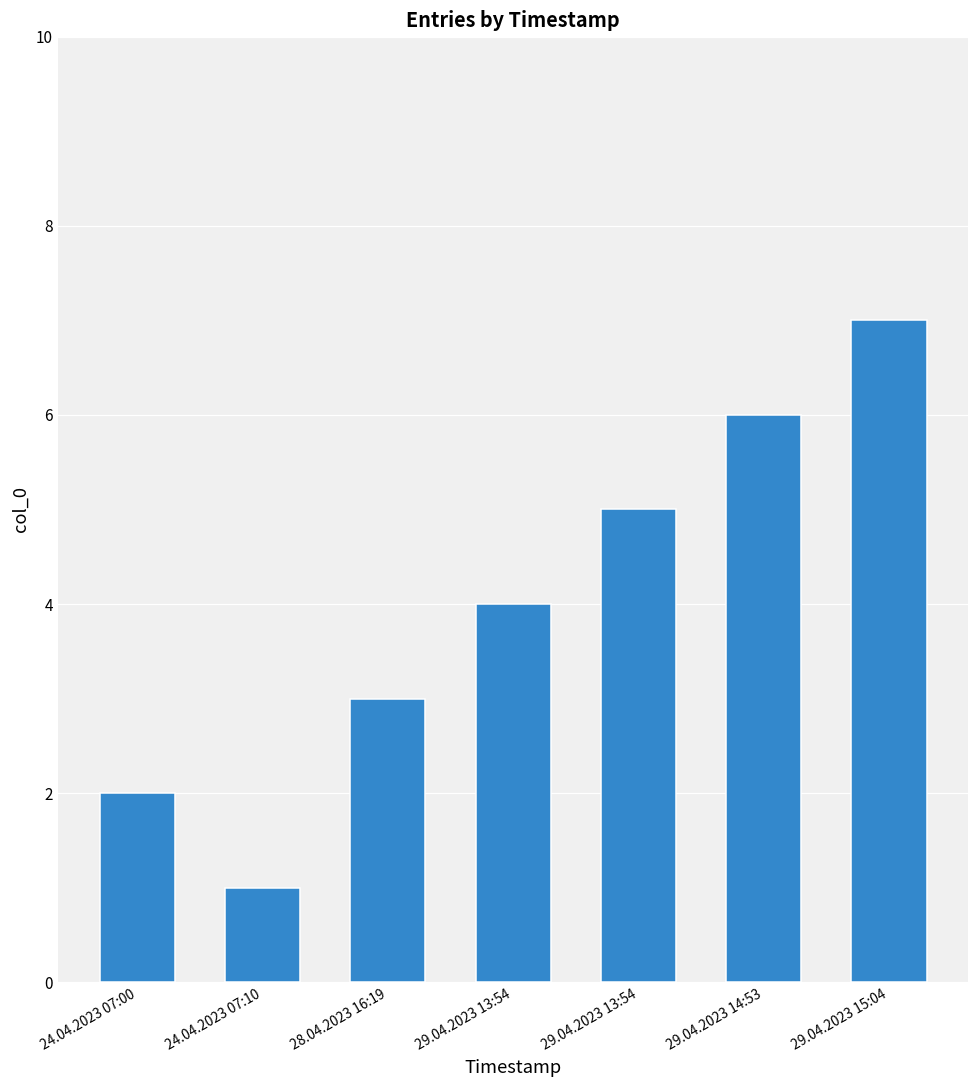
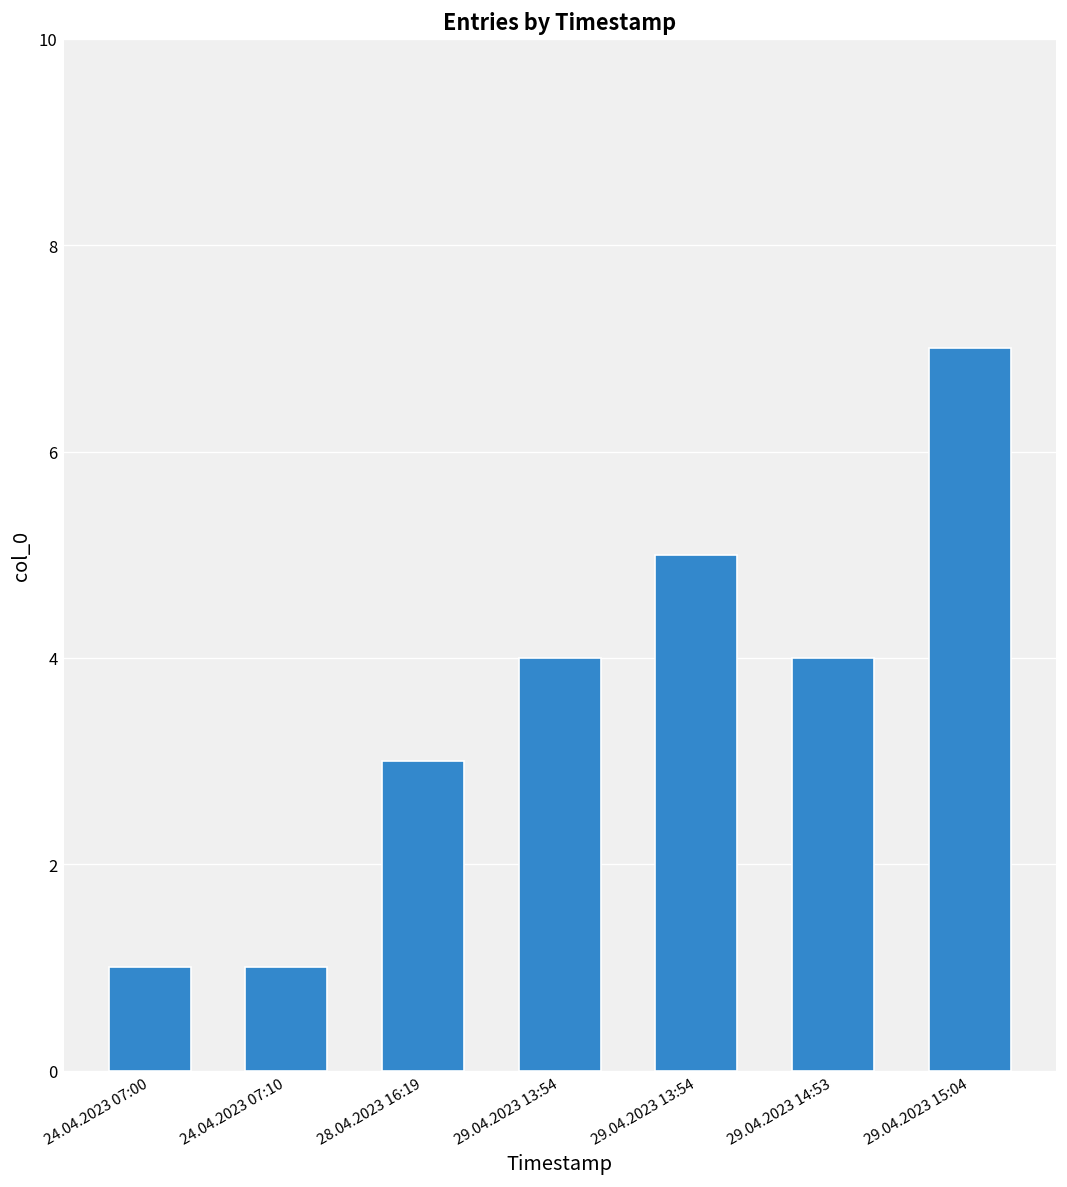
24.04.2023 07:00: 2 -> 1
29.04.2023 14:53: 6 -> 4
